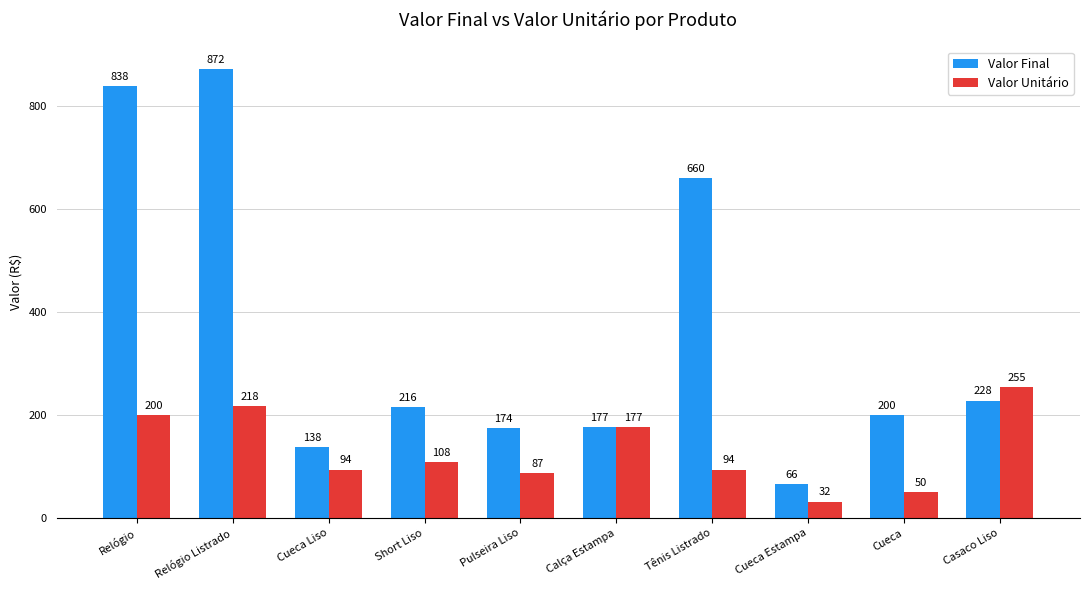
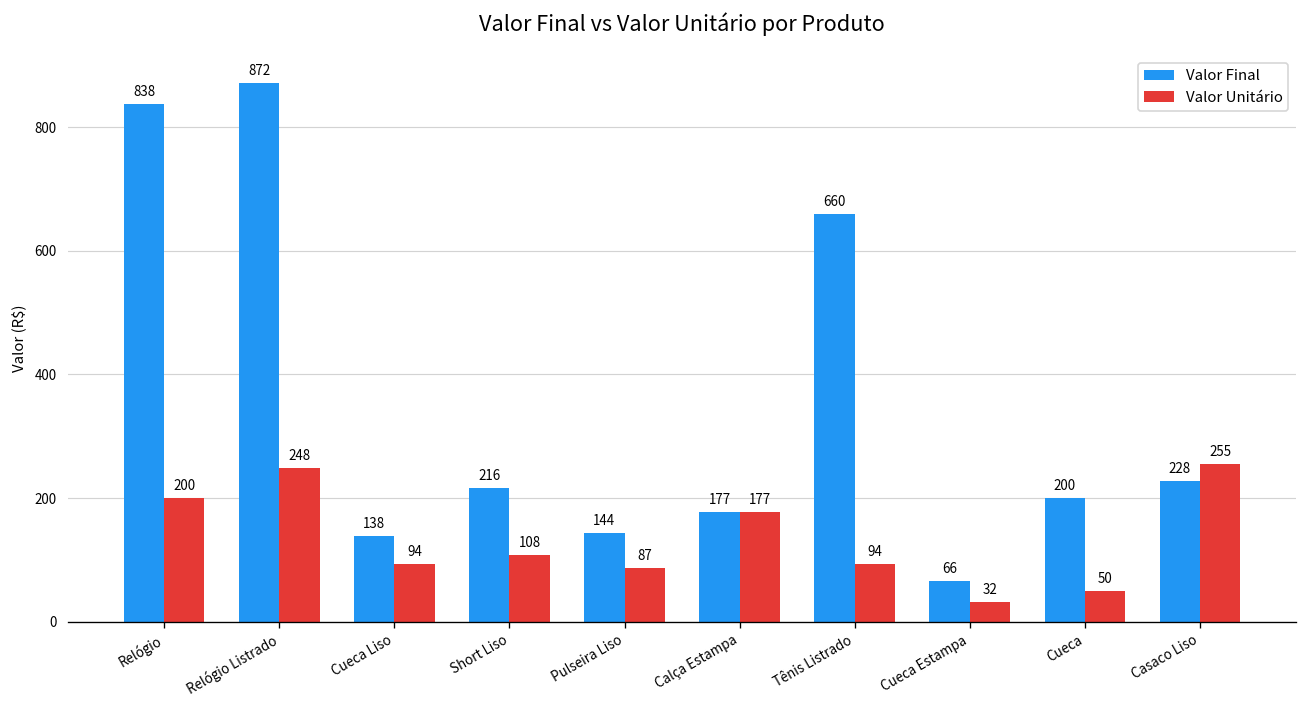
Valor Unitário, Relógio Listrado: 218 -> 248
Valor Final, Pulseira Liso: 174 -> 144
